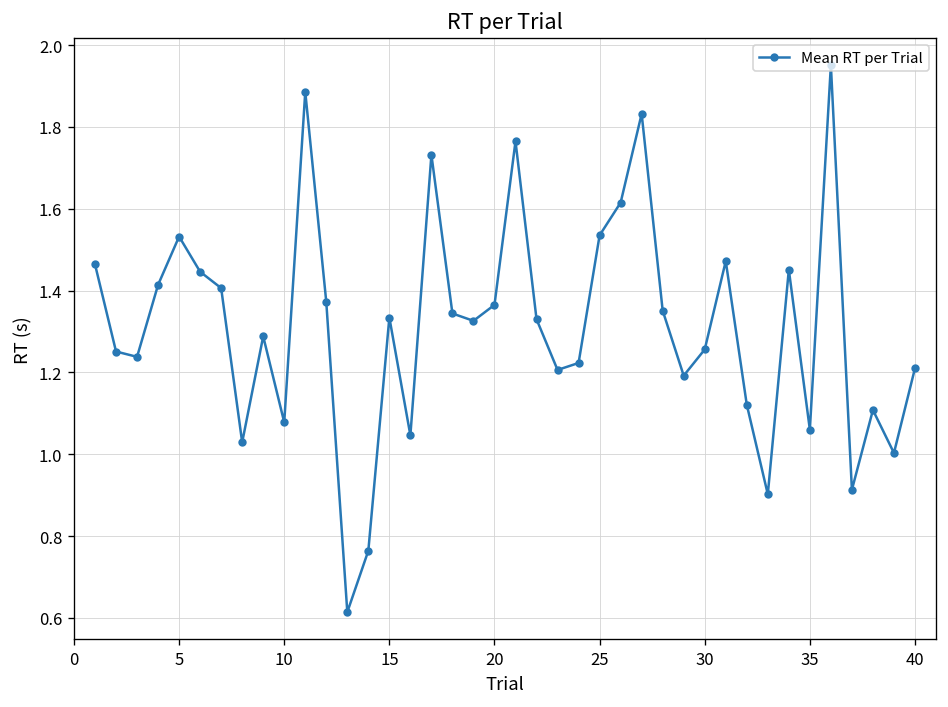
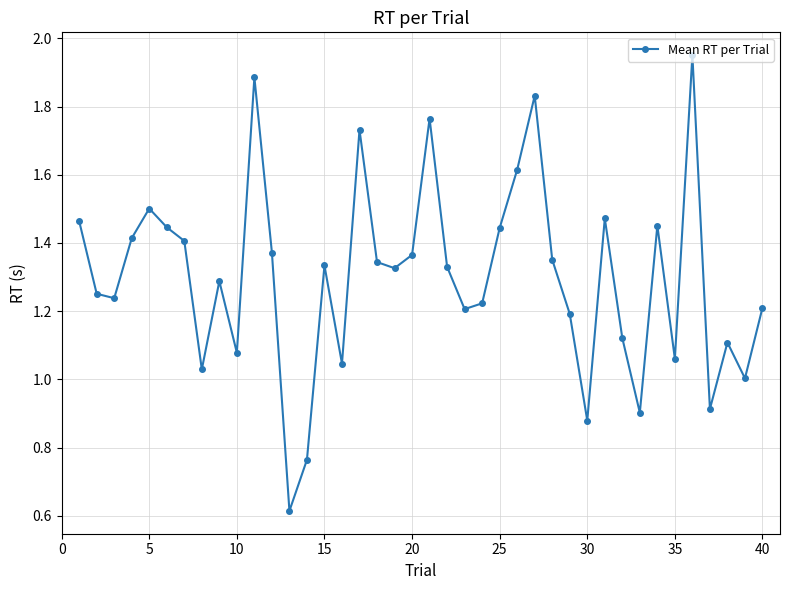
5: 1.53 -> 1.50
25: 1.54 -> 1.44
30: 1.26 -> 0.88
